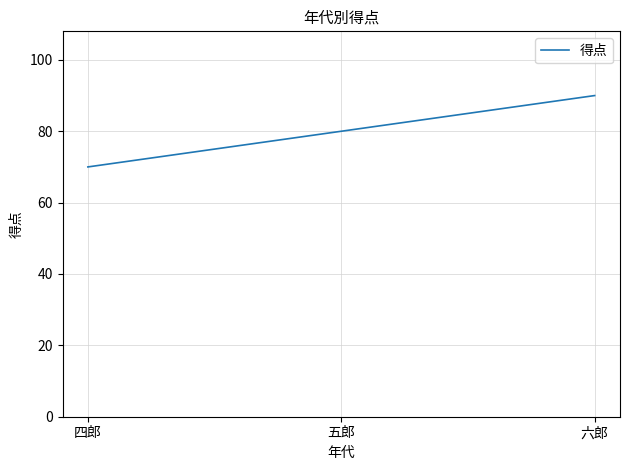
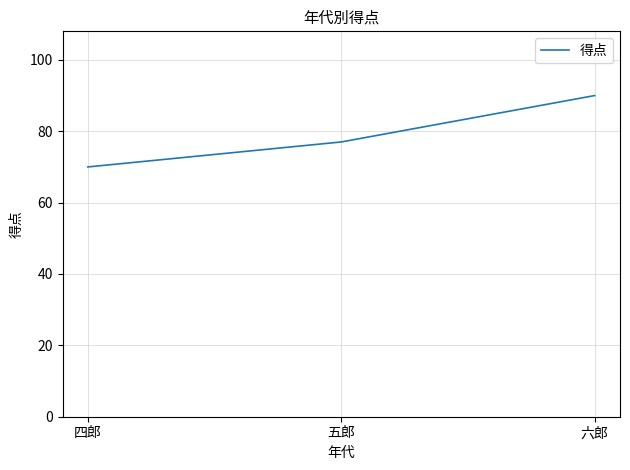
五郎: 80 -> 77
